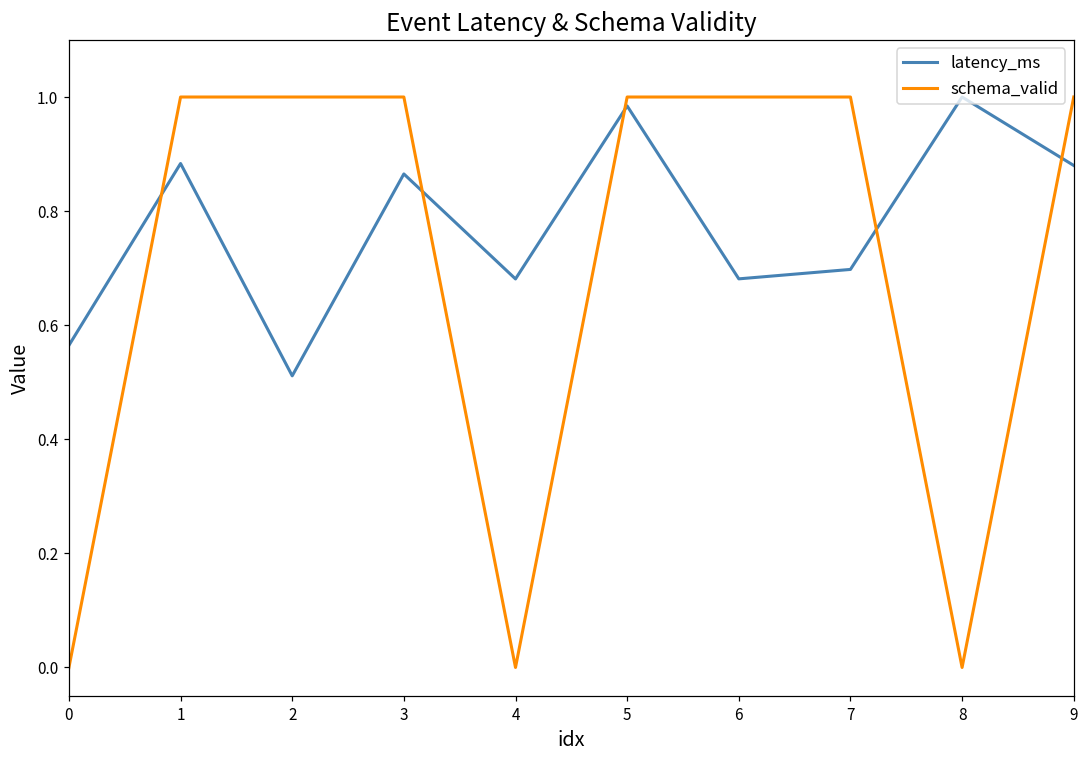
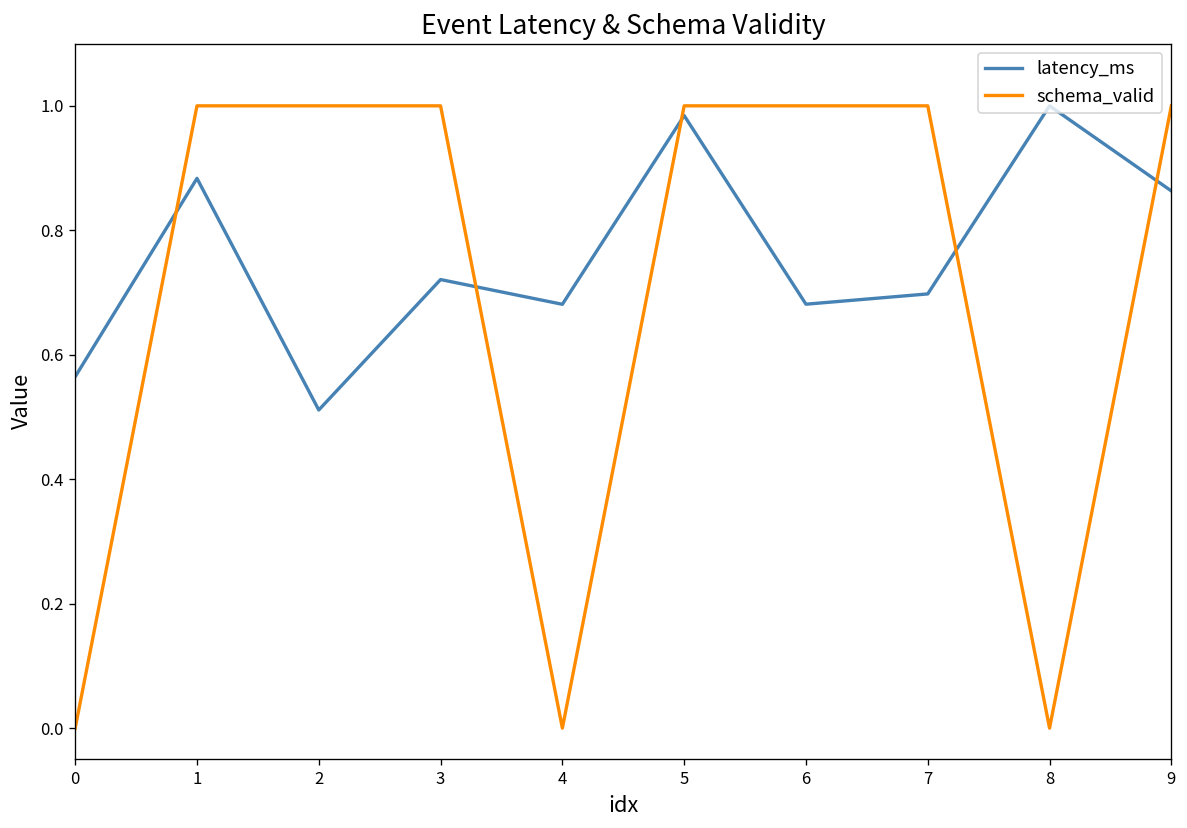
latency_ms, 3: 0.87 -> 0.72
latency_ms, 9: 0.88 -> 0.86
